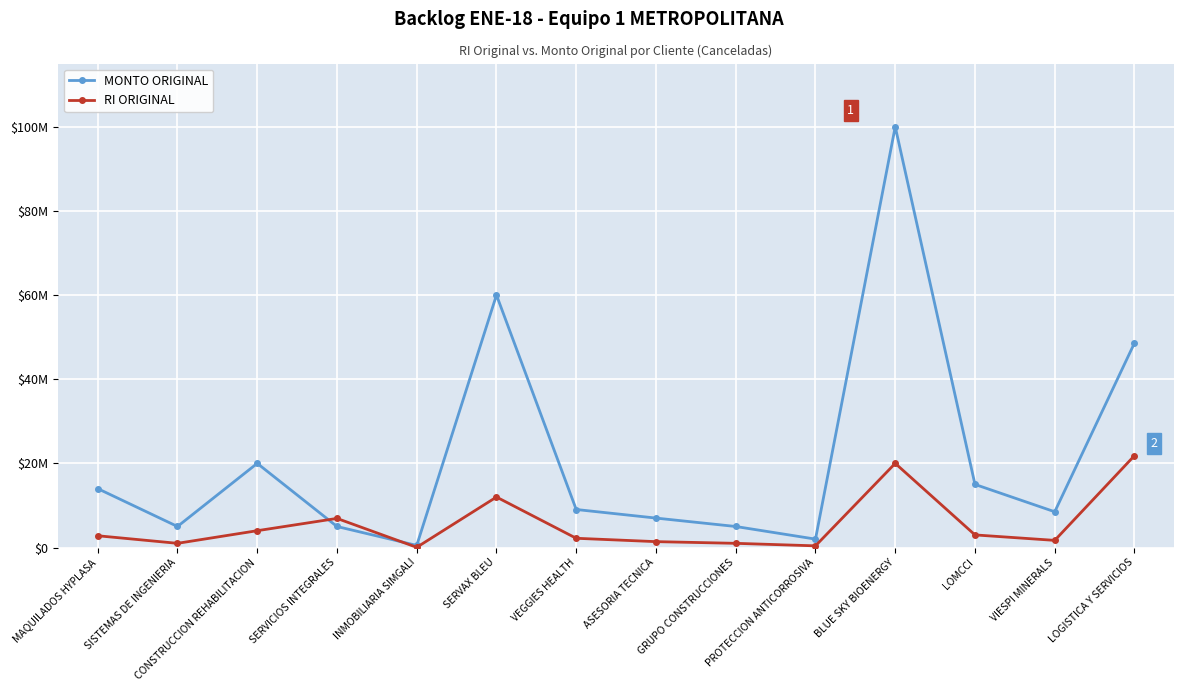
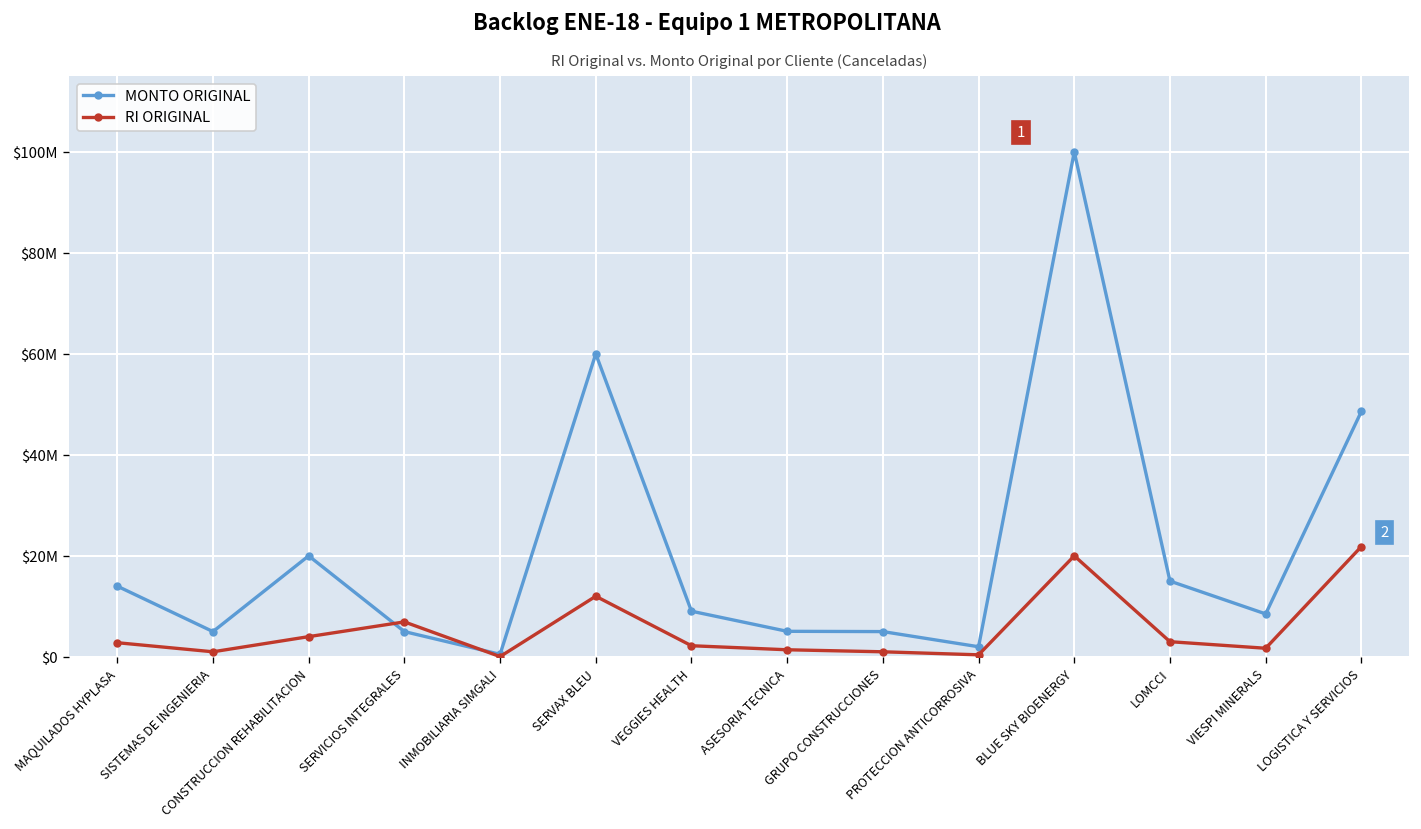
MONTO ORIGINAL, ASESORIA TECNICA: $7000000 -> $5000000
